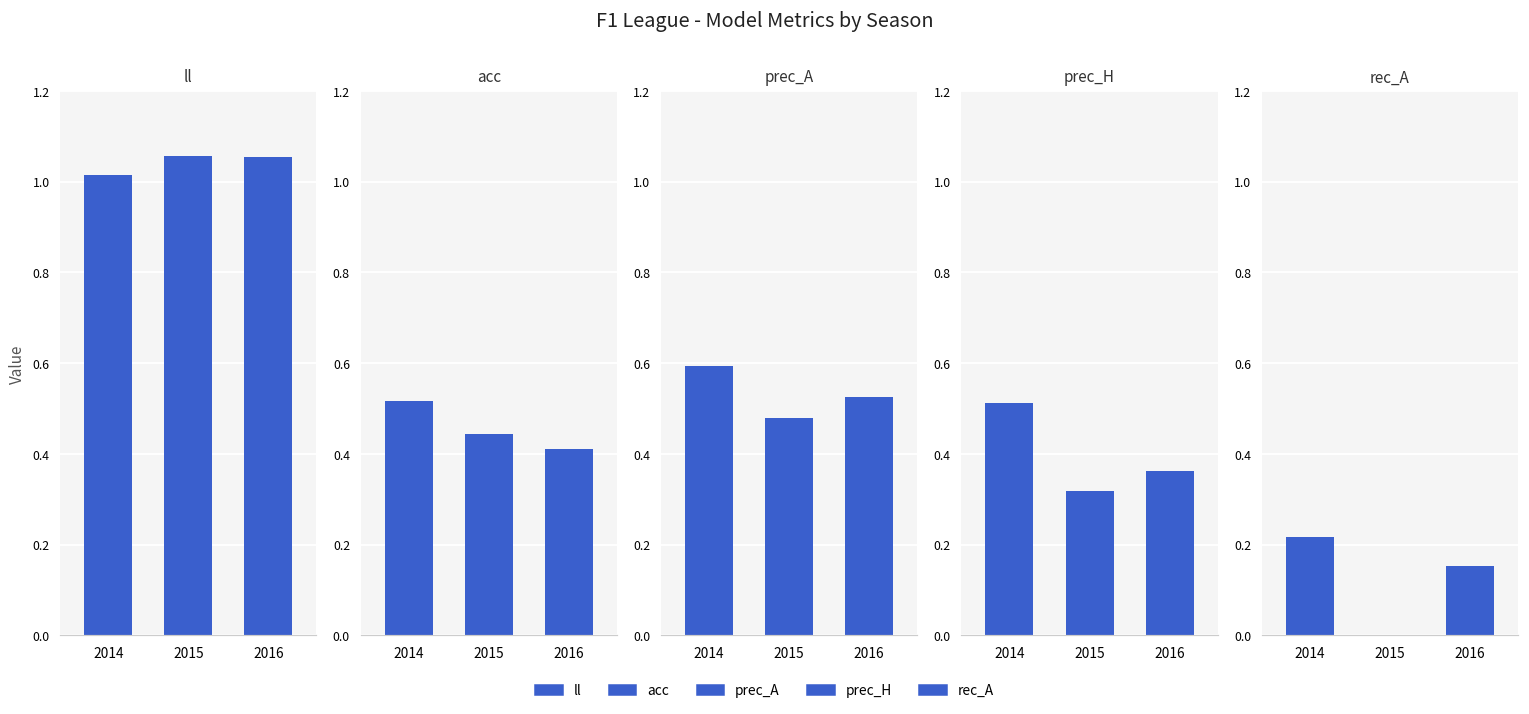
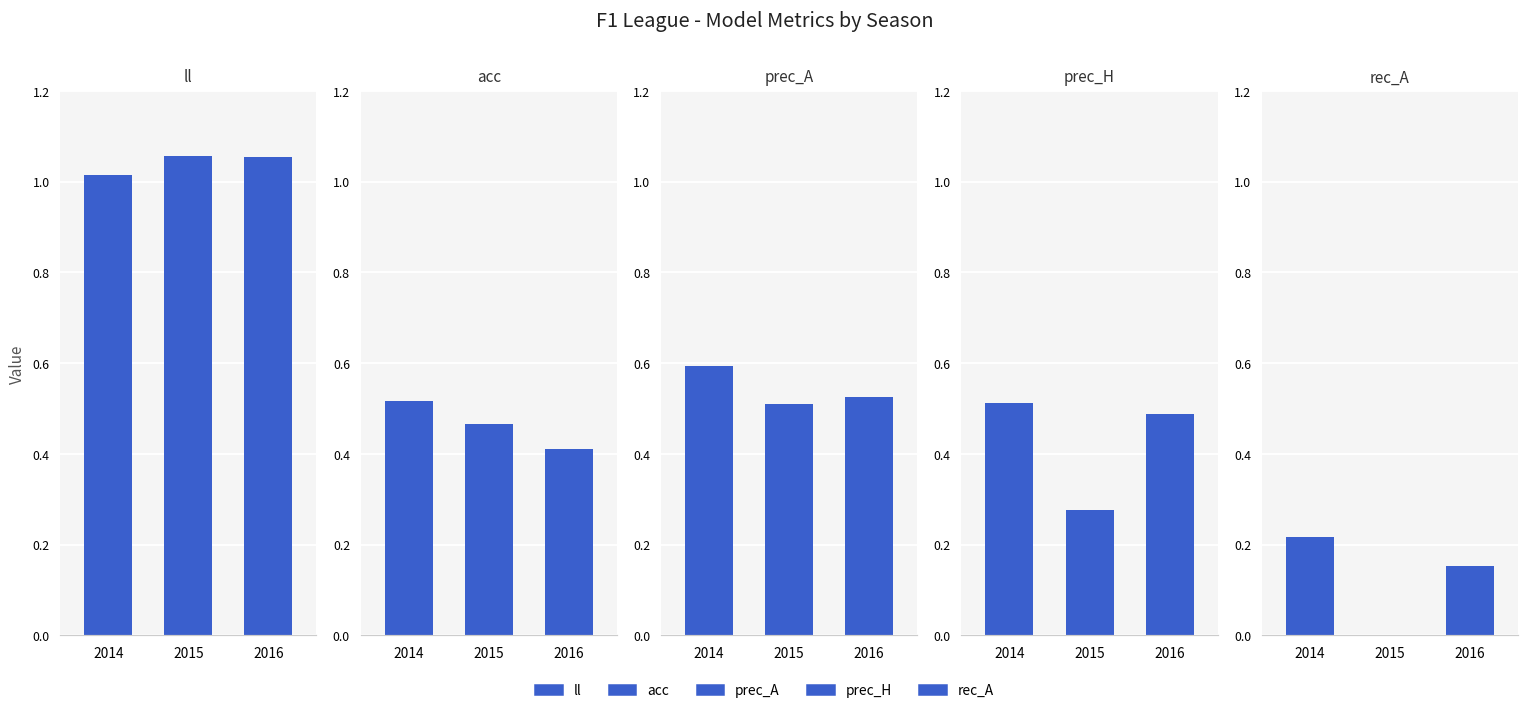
acc, 2015: 0.44 -> 0.47
prec_A, 2015: 0.48 -> 0.51
prec_H, 2015: 0.32 -> 0.28
prec_H, 2016: 0.36 -> 0.49
